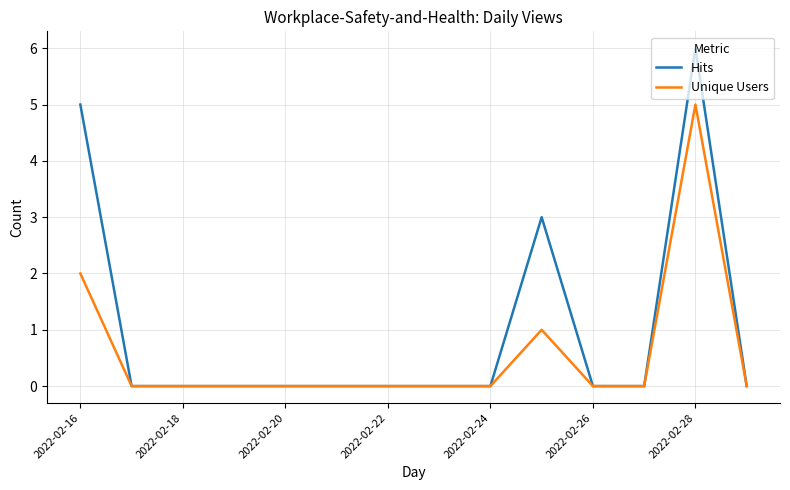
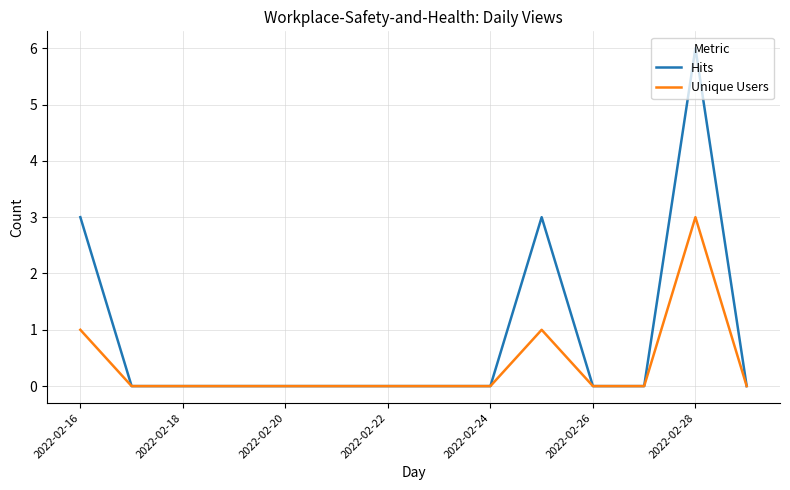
Hits, 2022-02-16: 5 -> 3
Unique Users, 2022-02-16: 2 -> 1
Unique Users, 2022-02-28: 5 -> 3
